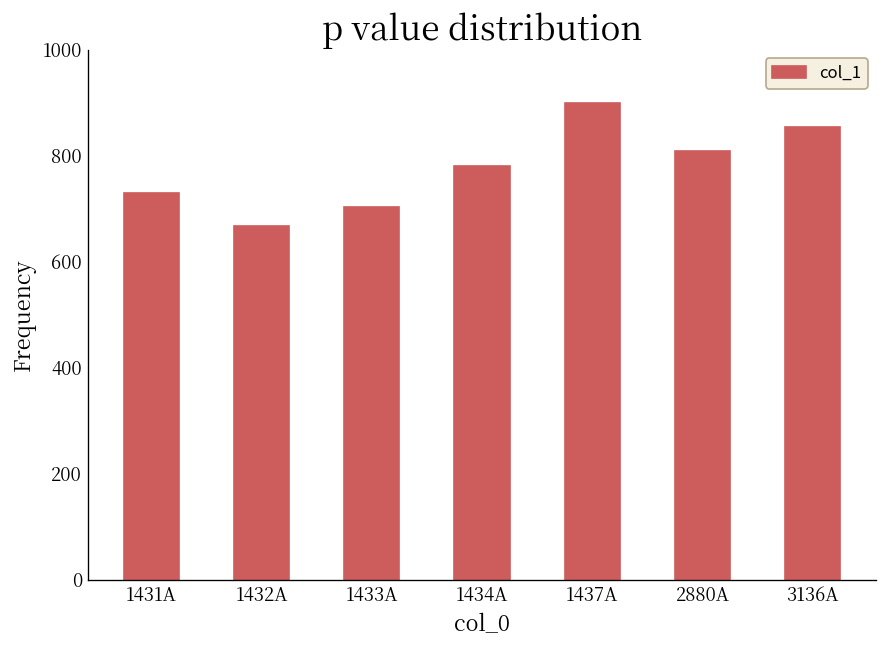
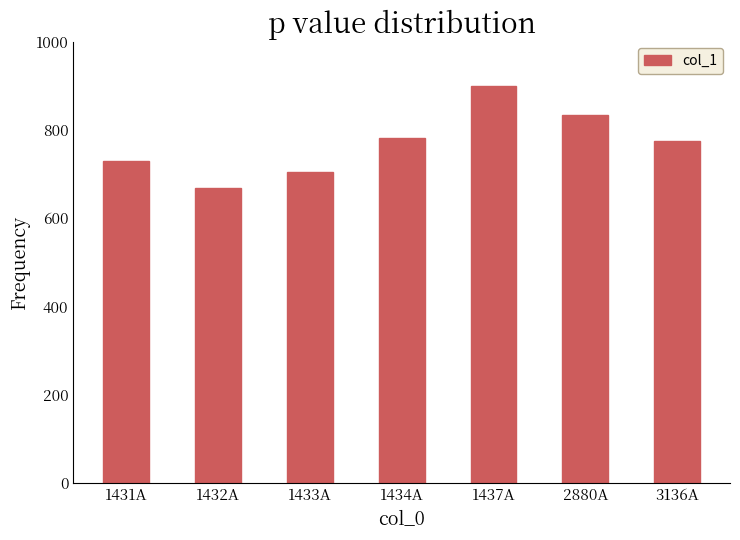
2880A: 810 -> 830
3136A: 850 -> 780
